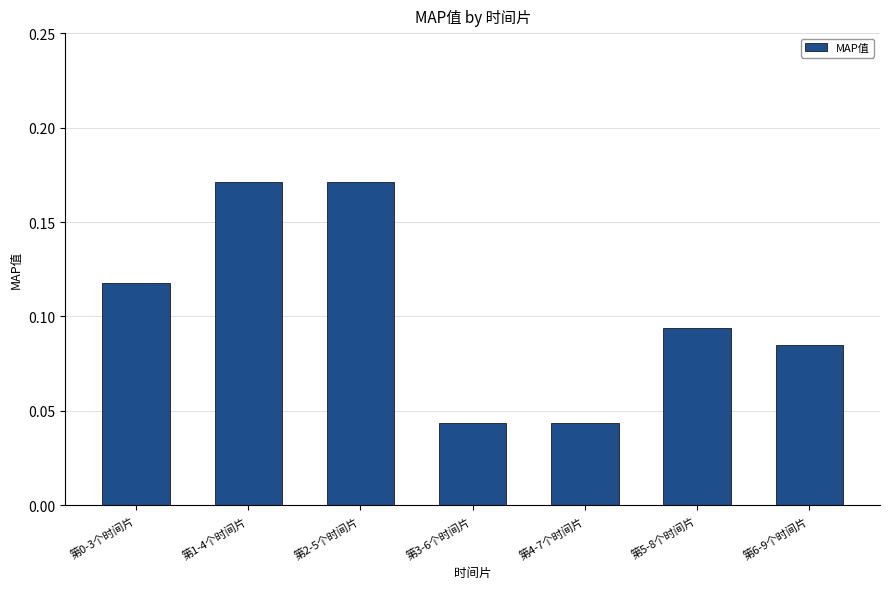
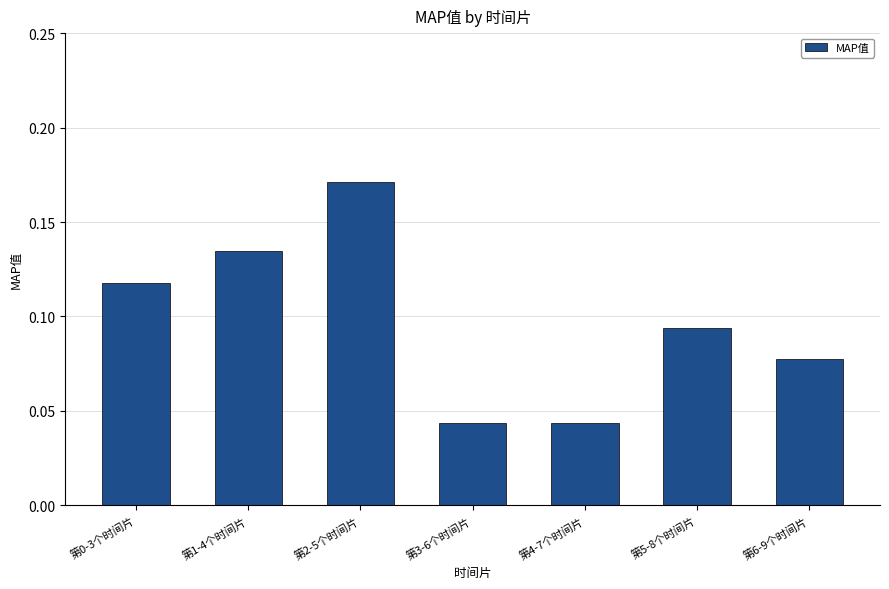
第1-4个时间片: 0.171 -> 0.134
第6-9个时间片: 0.085 -> 0.077
